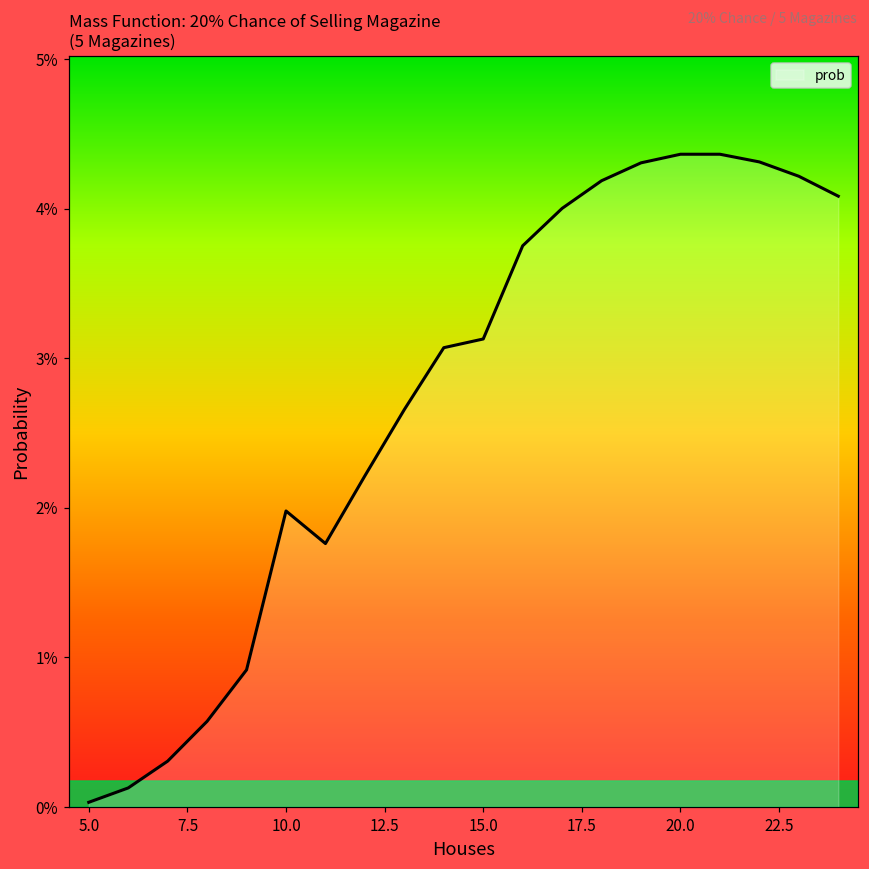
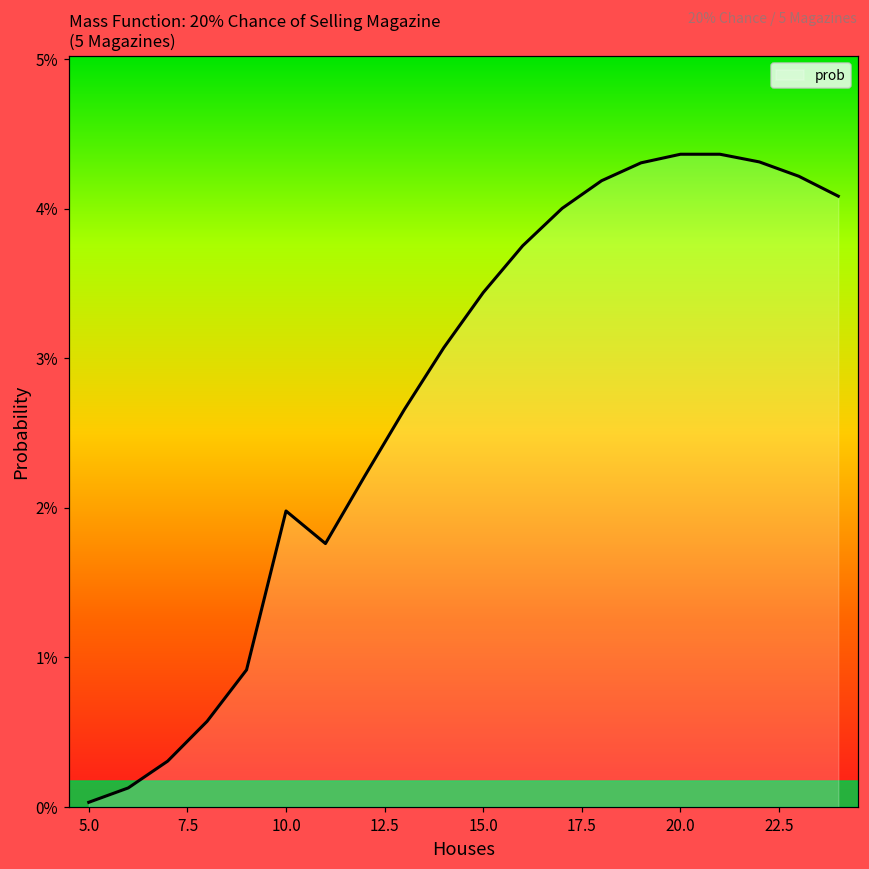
15.0: 3.13% -> 3.44%
